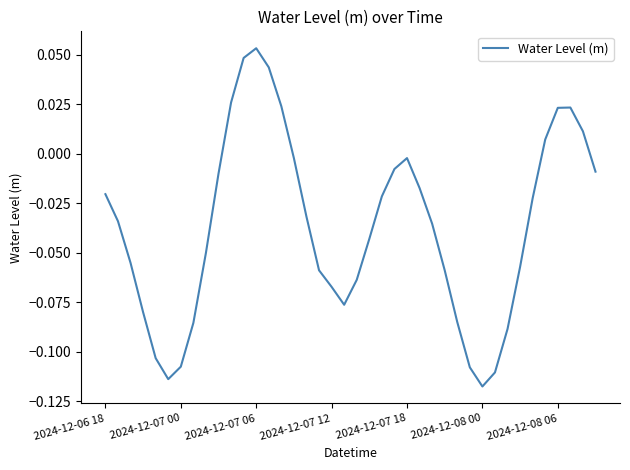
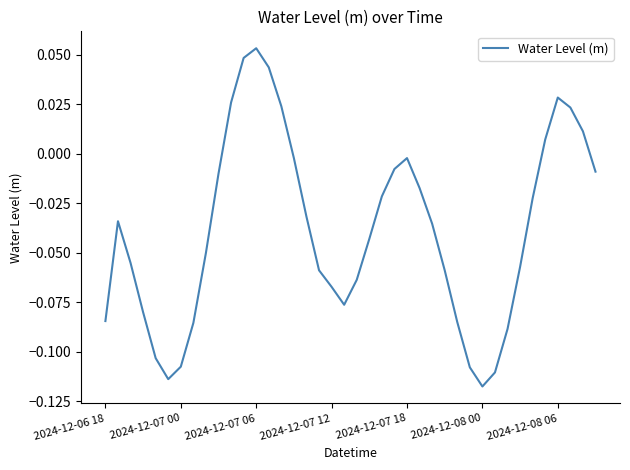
2024-12-06 18: -0.020 -> -0.084
2024-12-08 06: 0.023 -> 0.028
